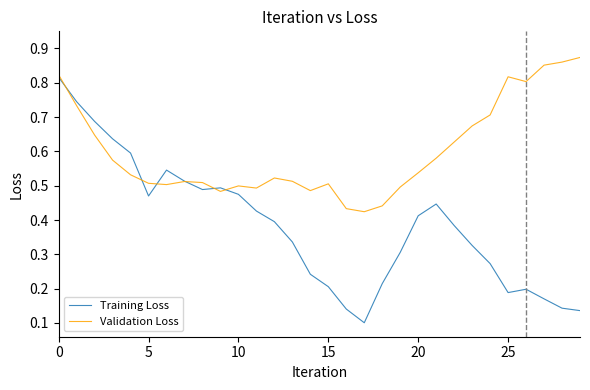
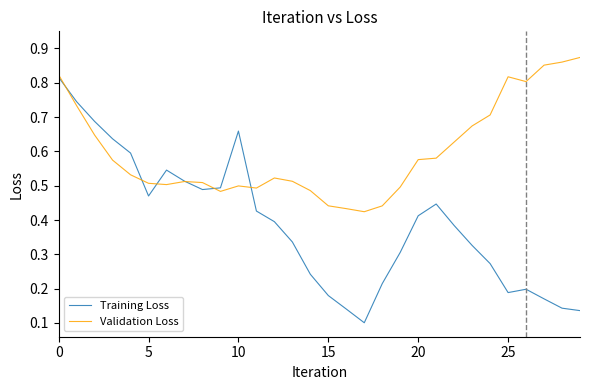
Training Loss, 10: 0.47 -> 0.66
Training Loss, 15: 0.21 -> 0.18
Validation Loss, 15: 0.51 -> 0.44
Validation Loss, 20: 0.54 -> 0.58
